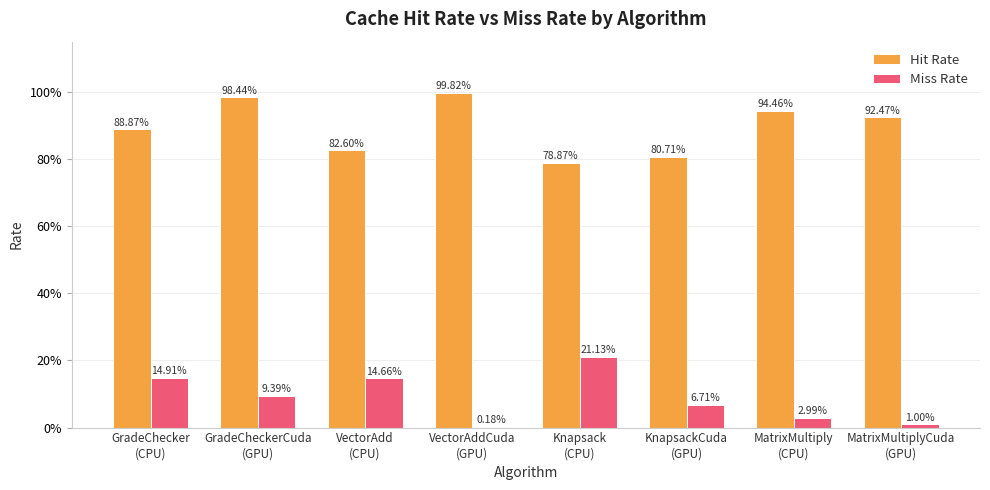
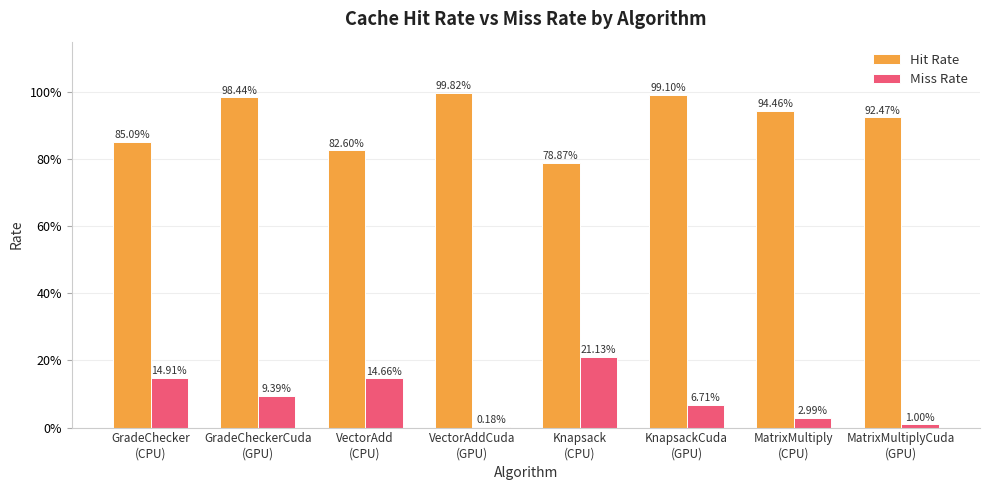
Hit Rate, GradeChecker (CPU): 88.87% -> 85.09%
Hit Rate, KnapsackCuda (GPU): 80.71% -> 99.10%
